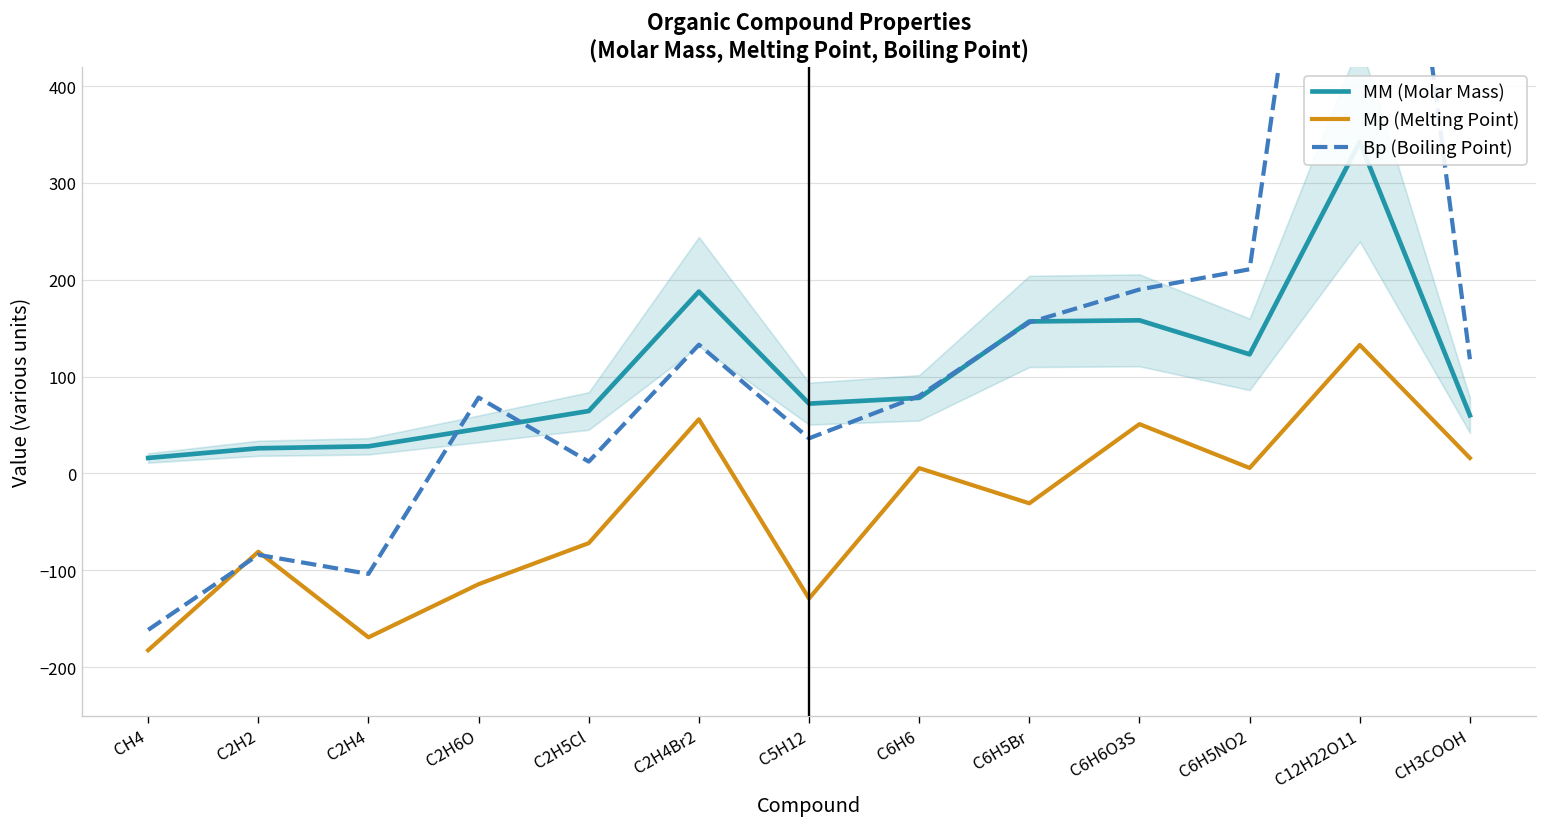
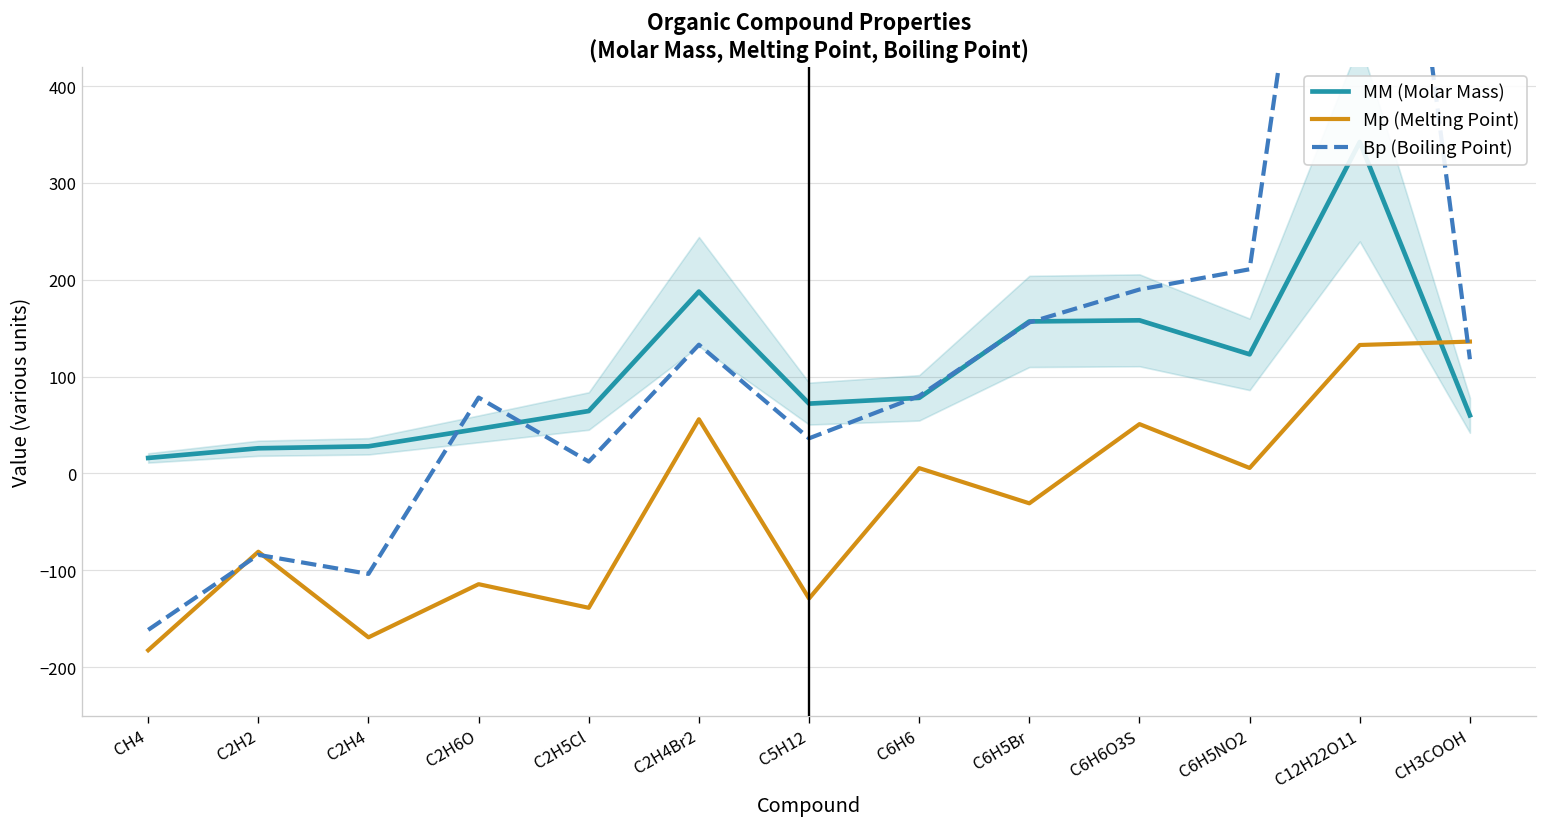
Mp (Melting Point), C2H5Cl: -70 -> -140
Mp (Melting Point), CH3COOH: 20 -> 140
